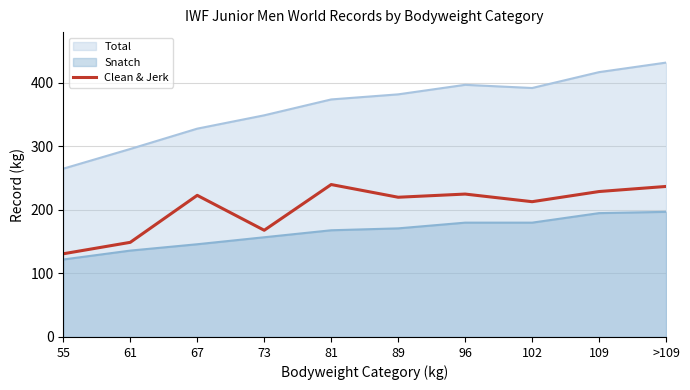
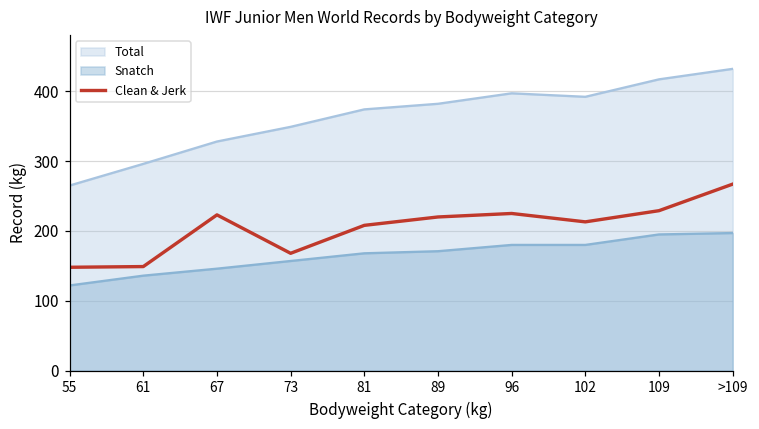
Clean & Jerk, 55: 130 -> 150
Clean & Jerk, 81: 240 -> 210
Clean & Jerk, >109: 240 -> 270
